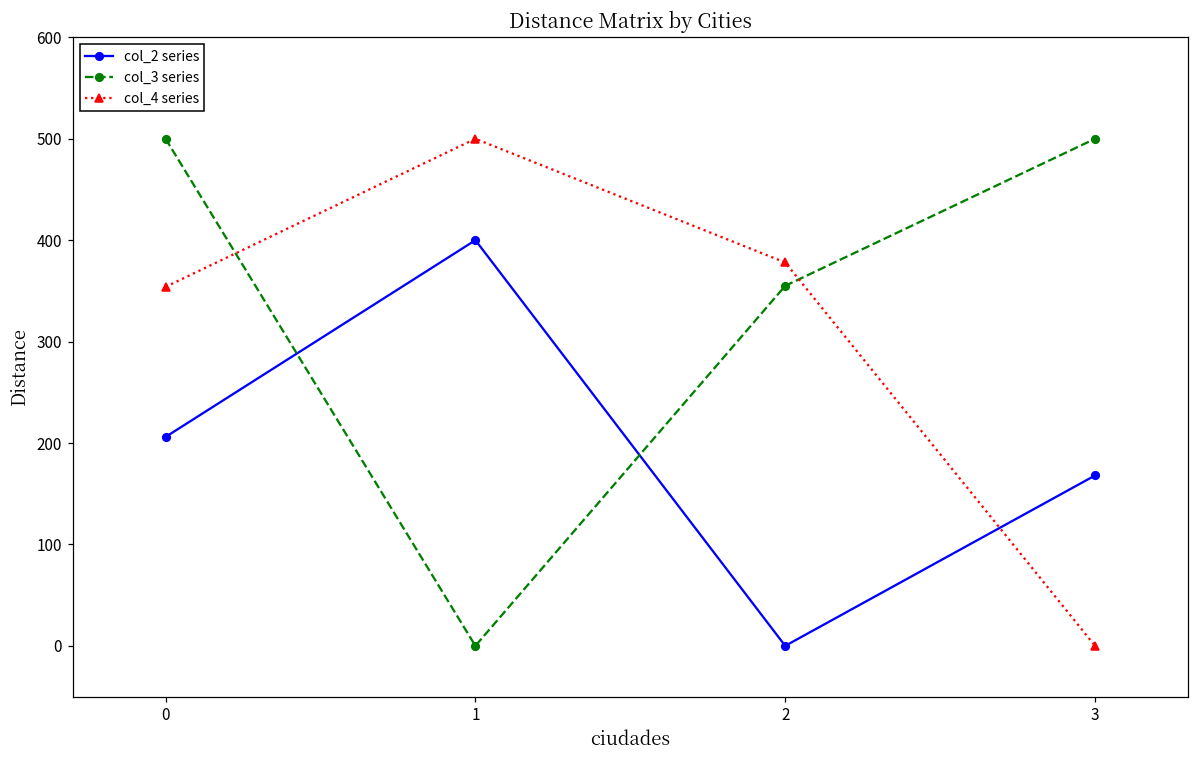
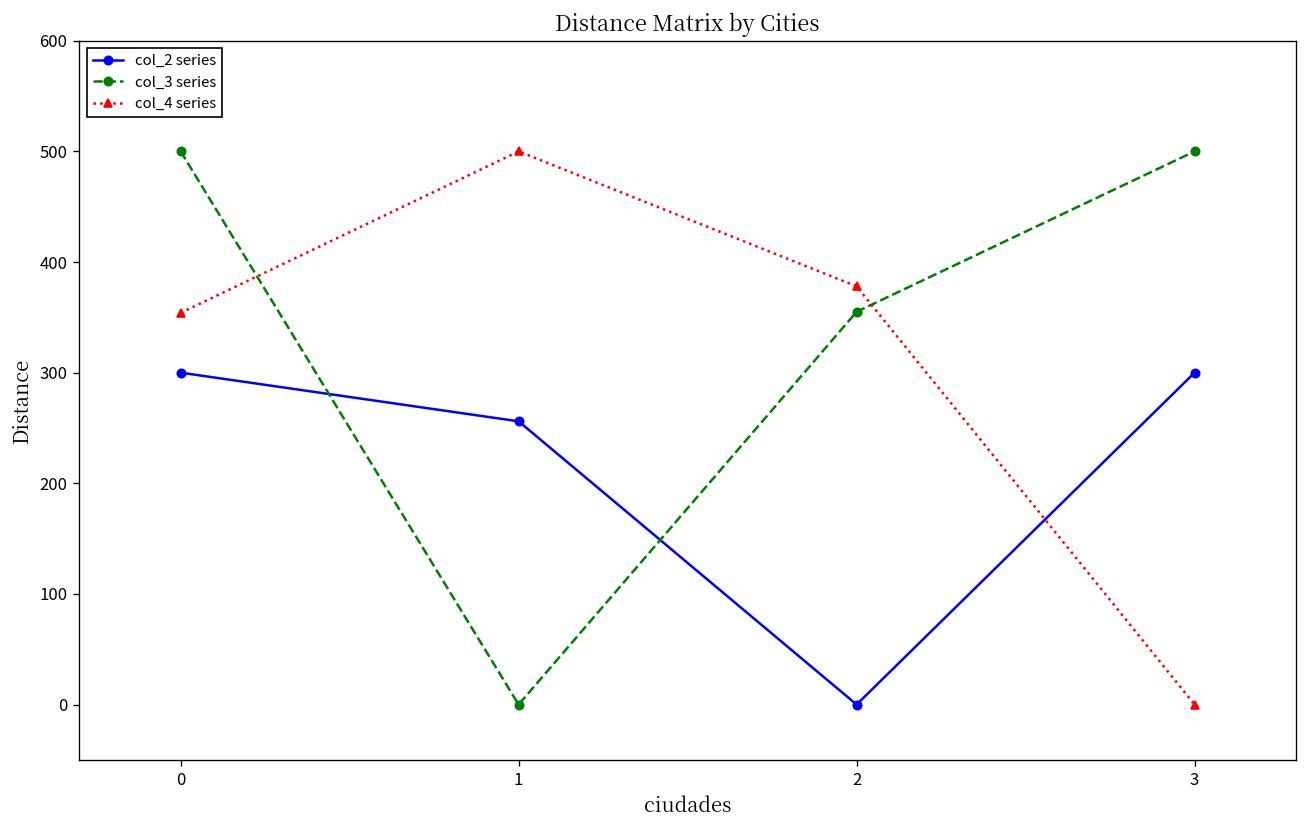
col_2 series, 0: 210 -> 300
col_2 series, 1: 400 -> 260
col_2 series, 3: 170 -> 300
